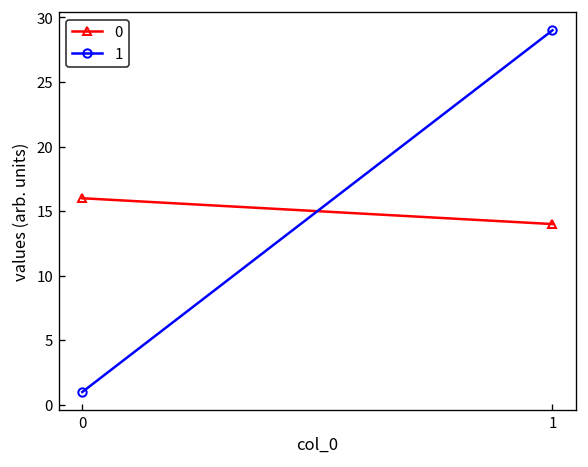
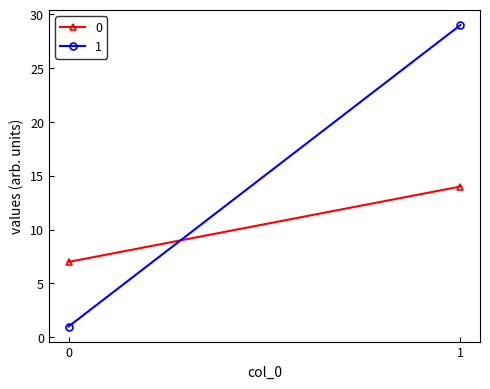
0, 0: 16 -> 7
